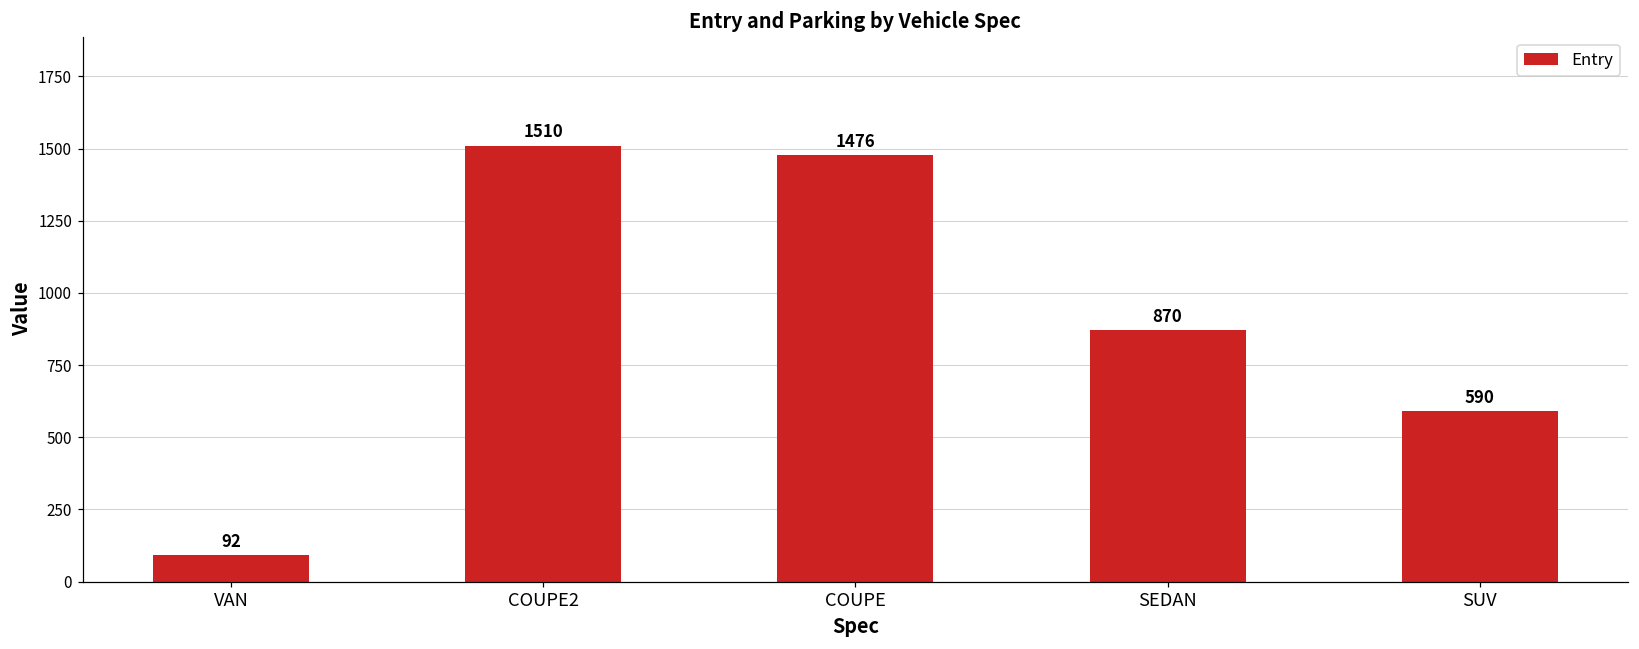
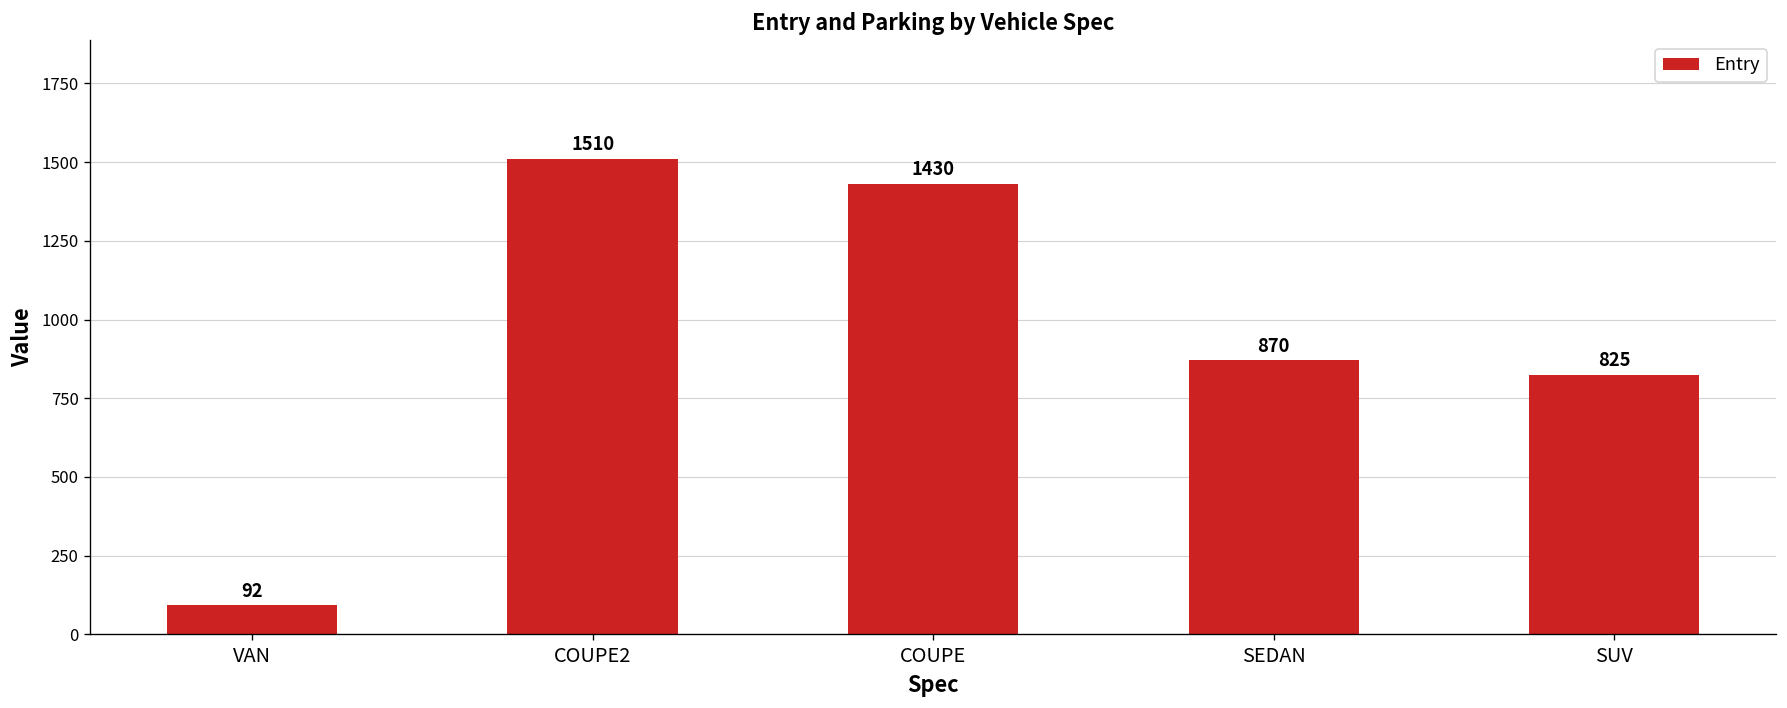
COUPE: 1476 -> 1430
SUV: 590 -> 825
